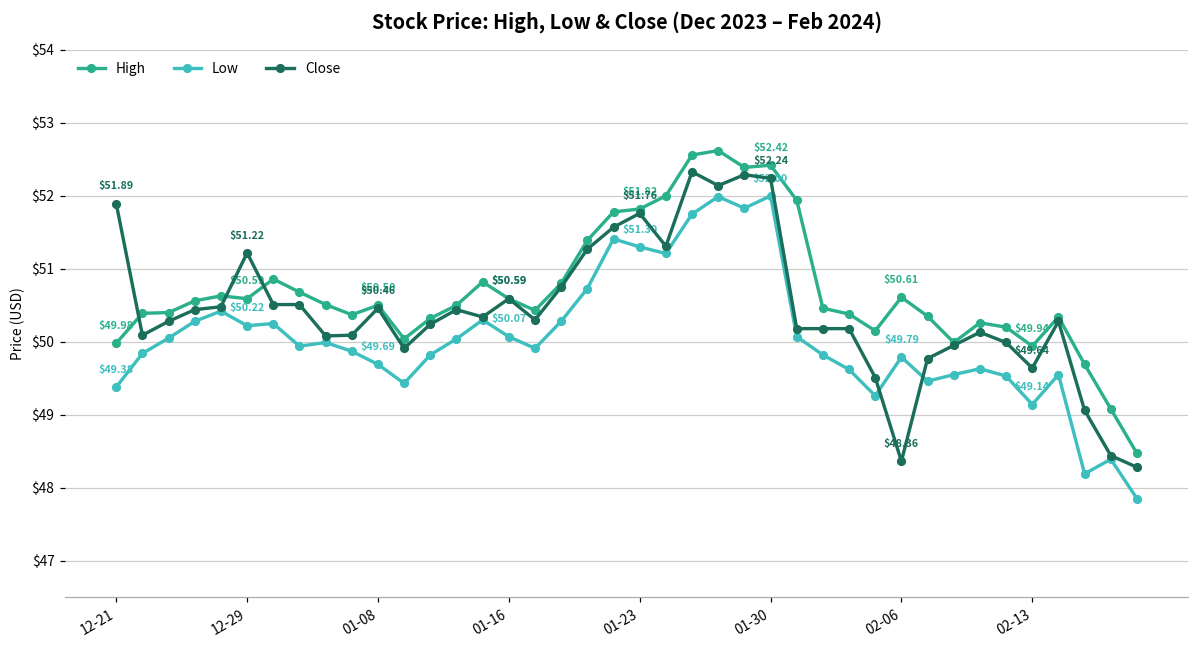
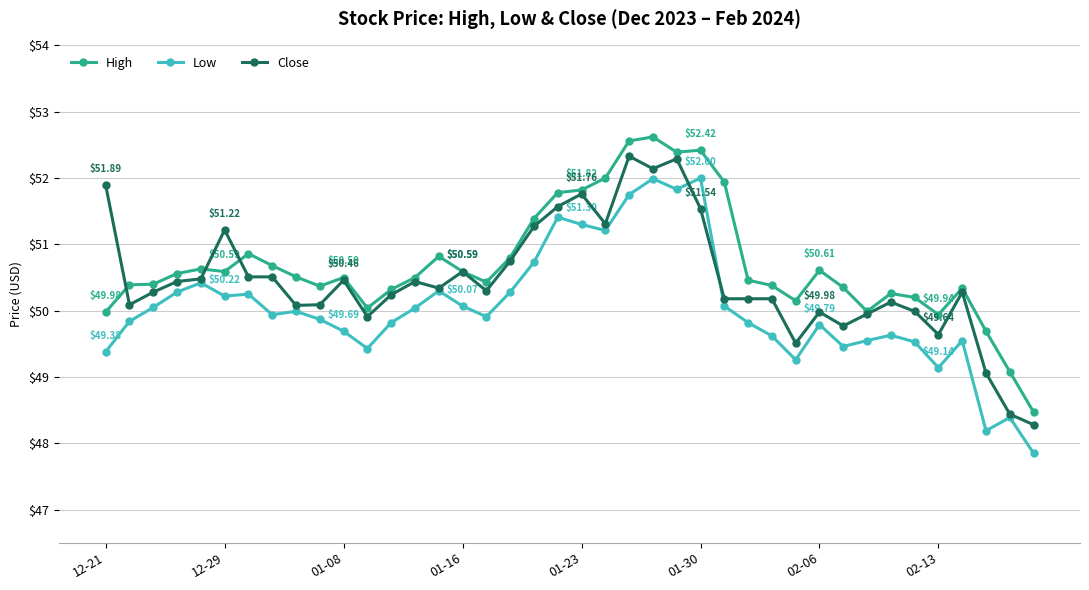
Close, 01-30: $52.24 -> $51.54
Close, 02-06: $48.36 -> $49.98
